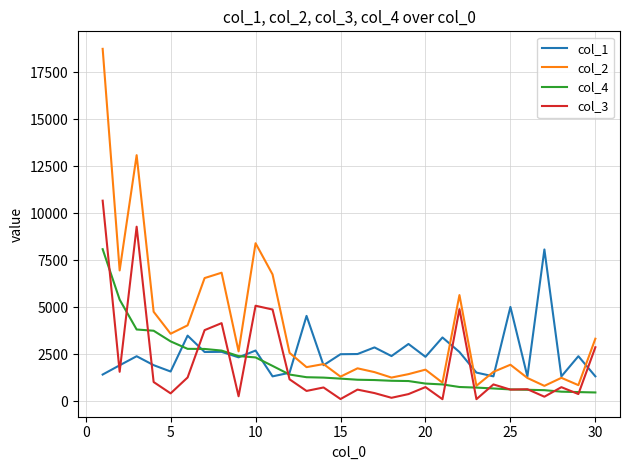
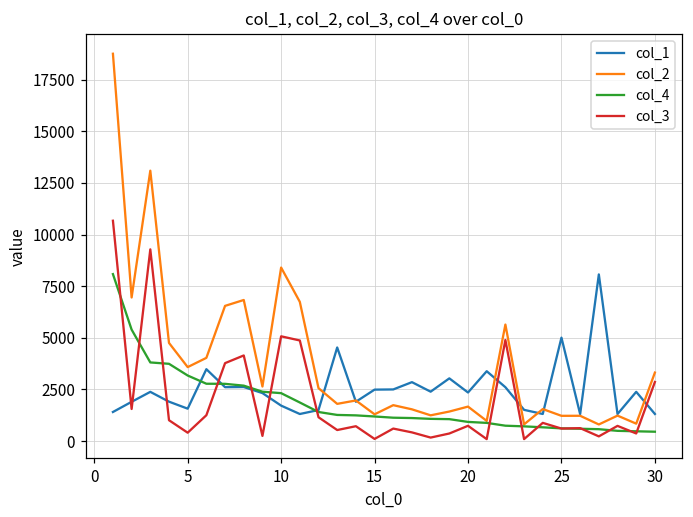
col_1, 10: 2700 -> 1700
col_2, 25: 1900 -> 1200
